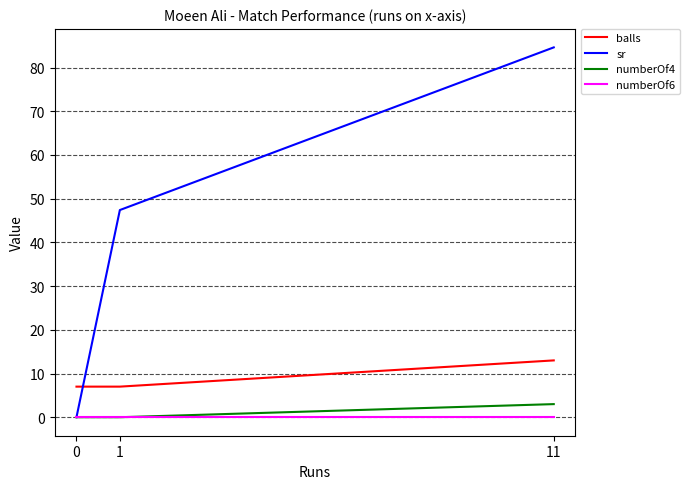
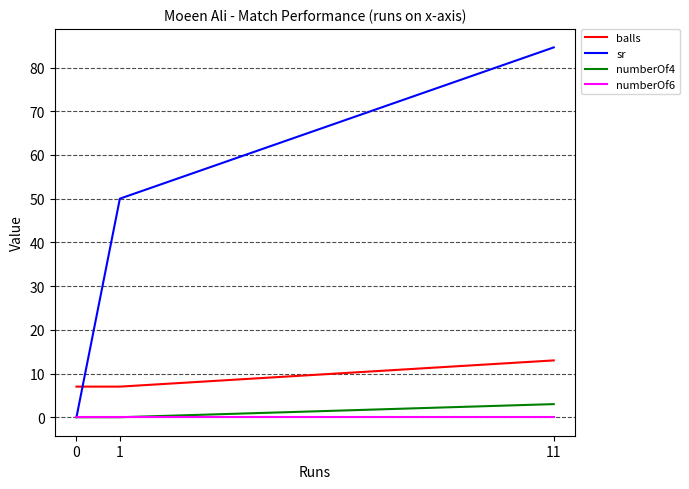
sr, 1: 47 -> 50
